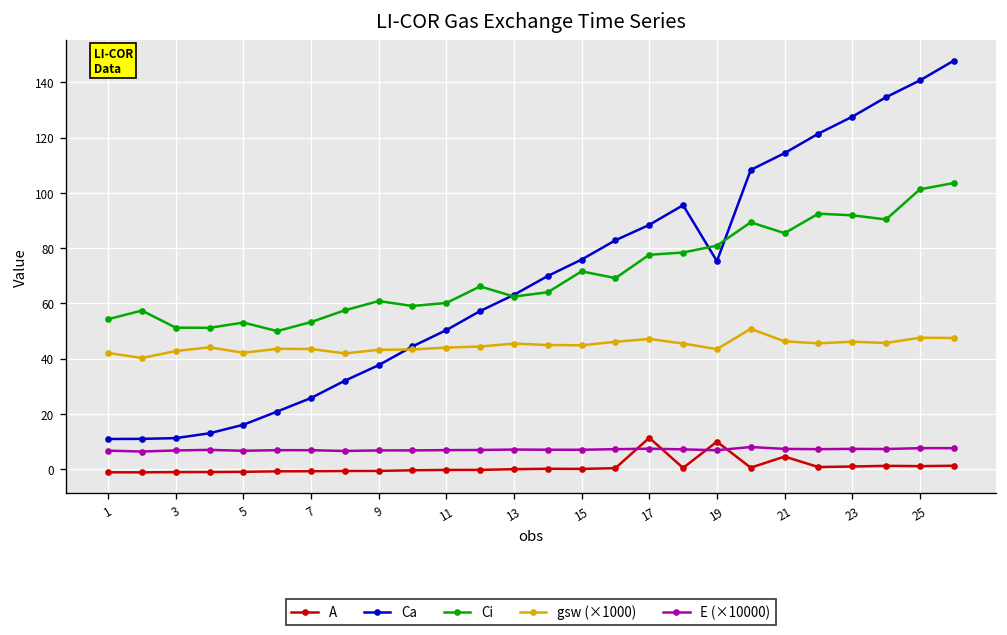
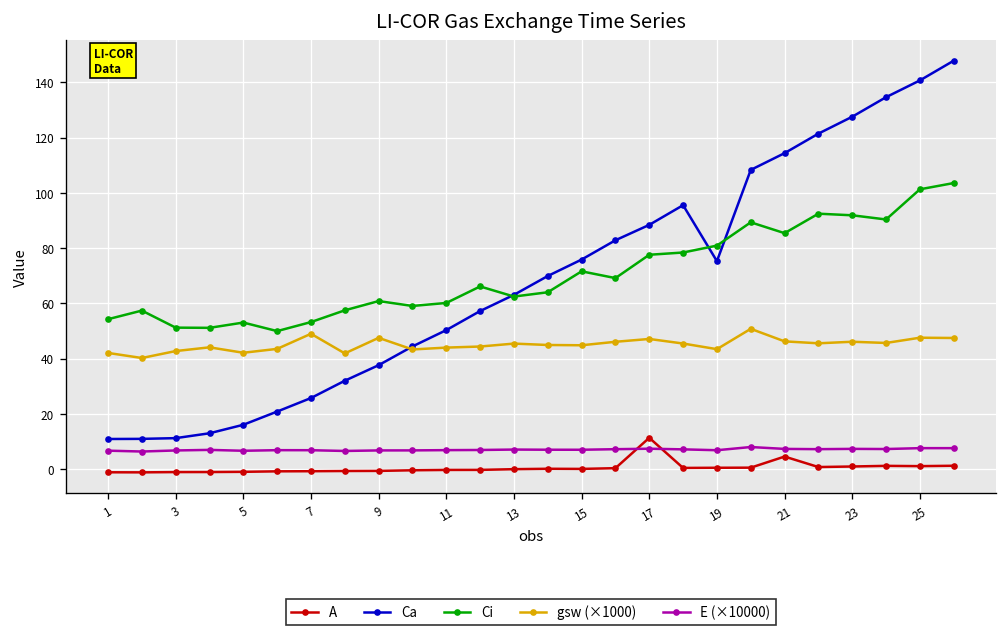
gsw (×1000), 7: 43 -> 49
gsw (×1000), 9: 43 -> 48
A, 19: 10 -> 0
